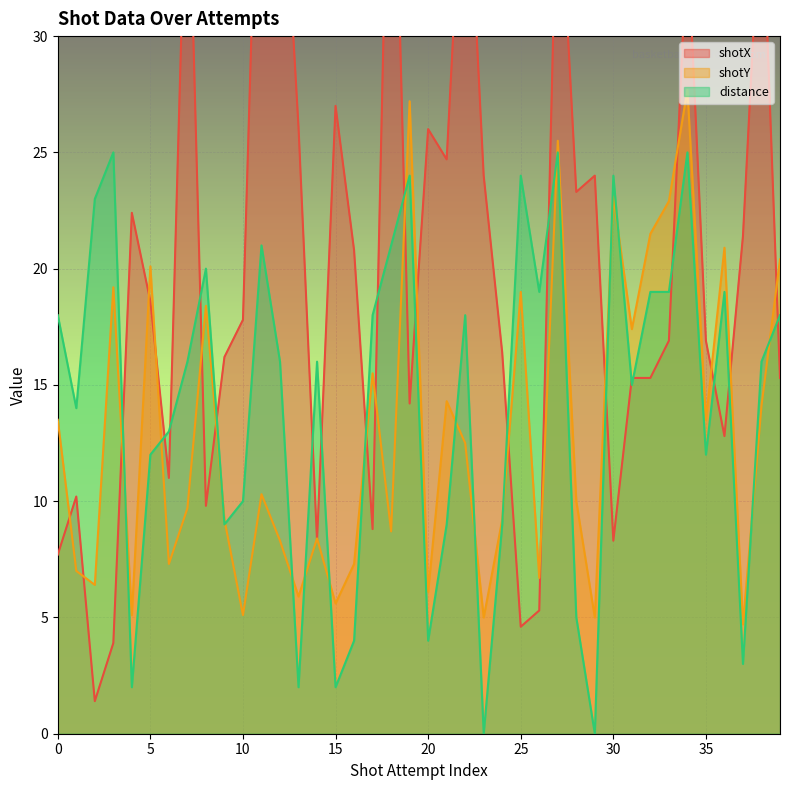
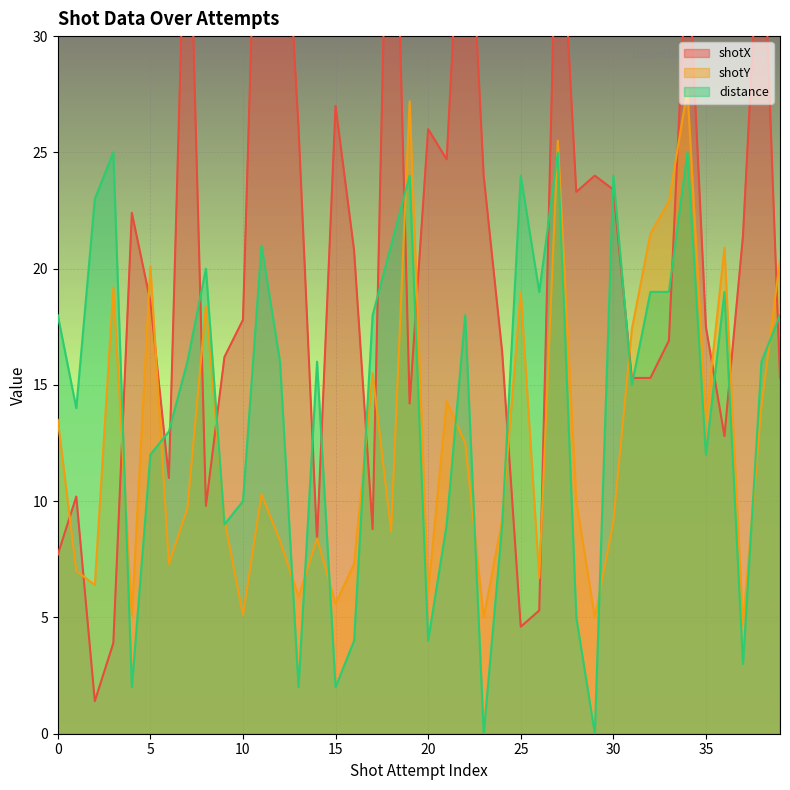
shotX, 30: 8.3 -> 23.4
shotY, 30: 23.1 -> 9.1
shotX, 35: 16.9 -> 17.5
